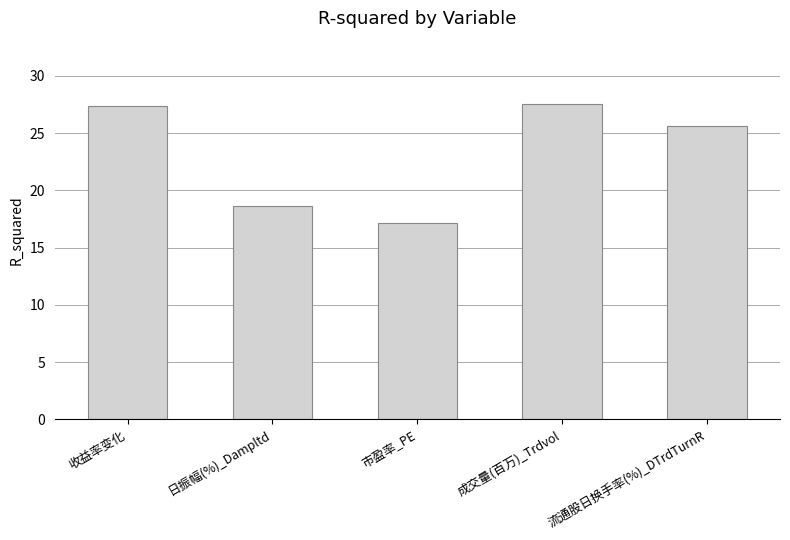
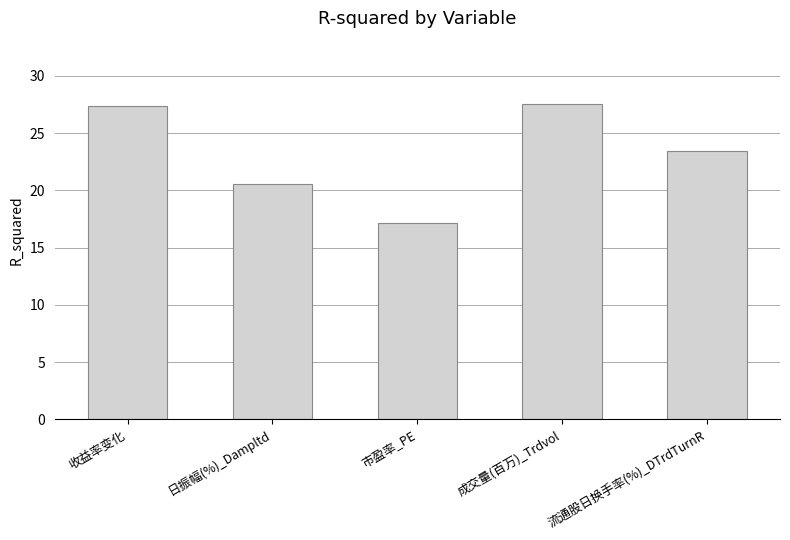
日振幅(%)_Dampltd: 18.7 -> 20.6
流通股日换手率(%)_DTrdTurnR: 25.6 -> 23.5
